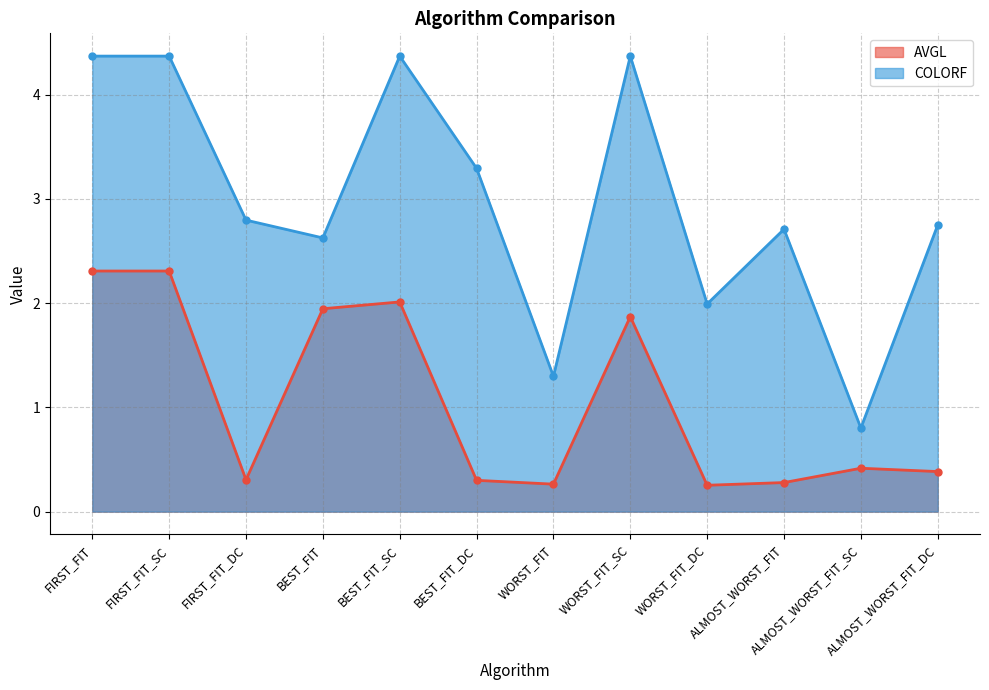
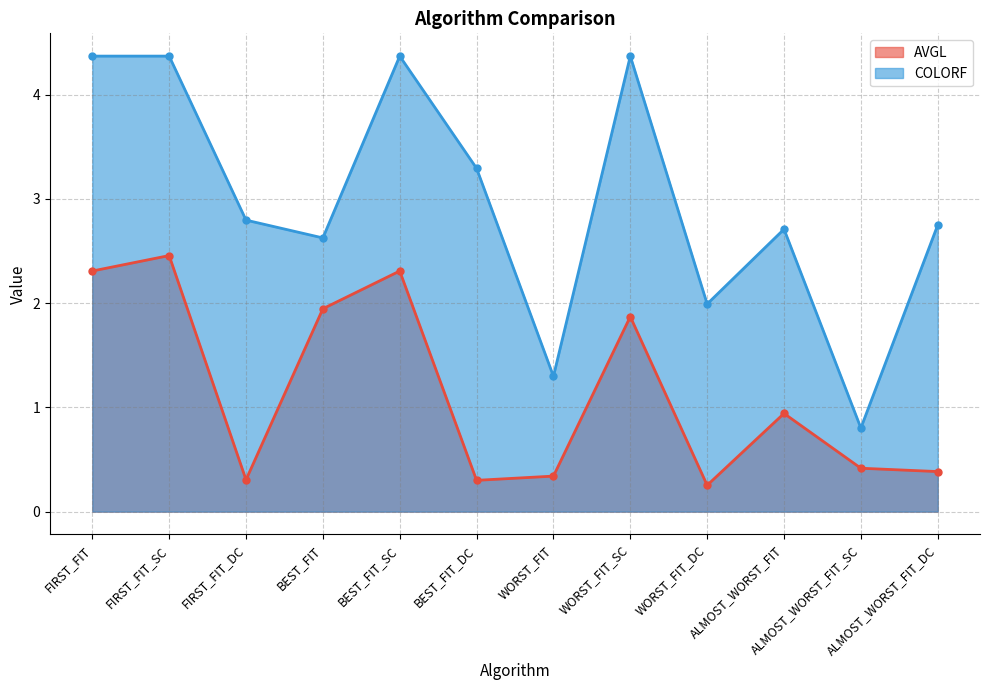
AVGL, FIRST_FIT_SC: 2.31 -> 2.46
AVGL, BEST_FIT_SC: 2.01 -> 2.31
AVGL, WORST_FIT: 0.26 -> 0.34
AVGL, ALMOST_WORST_FIT: 0.28 -> 0.94
